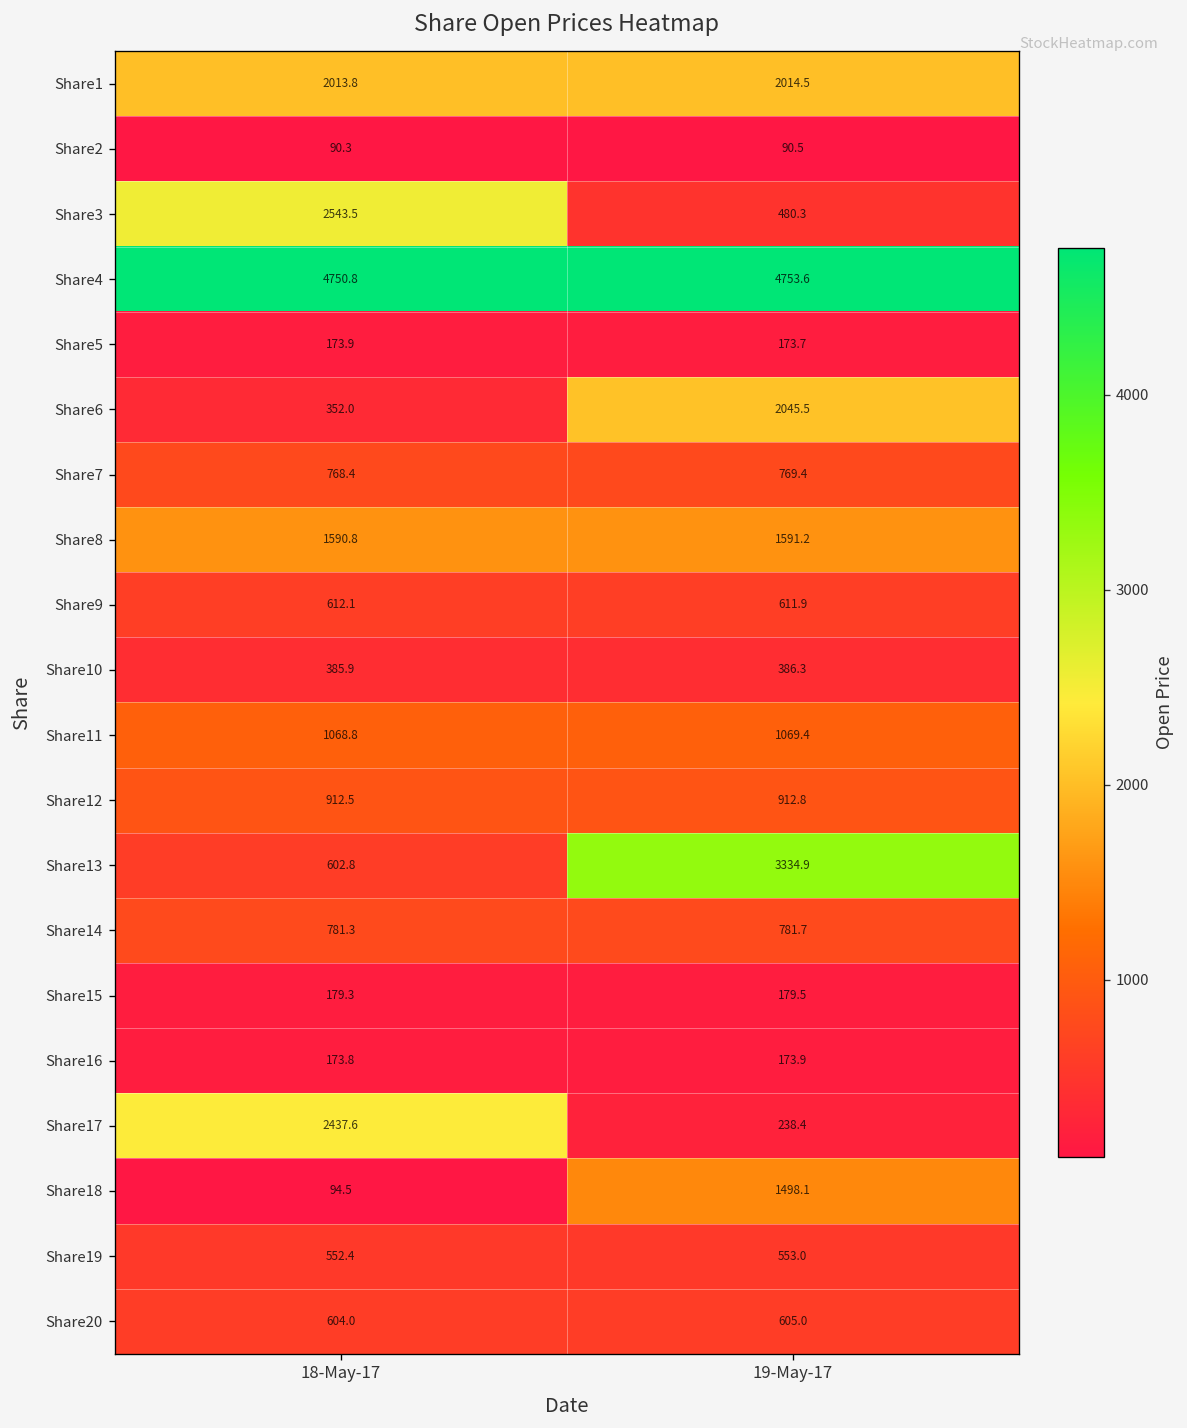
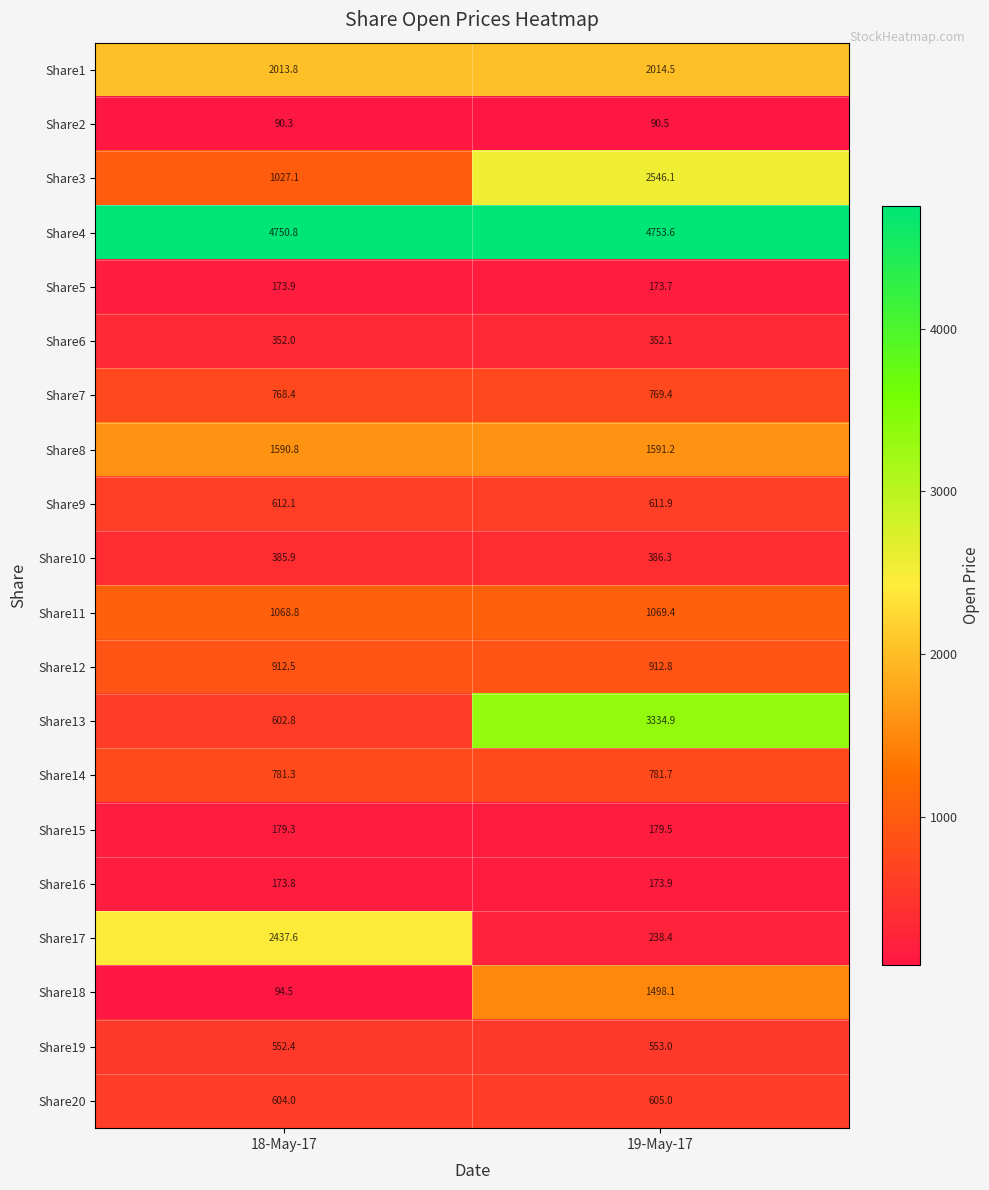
Share3, 18-May-17: 2543.5 -> 1027.1
Share3, 19-May-17: 480.3 -> 2546.1
Share6, 19-May-17: 2045.5 -> 352.1
